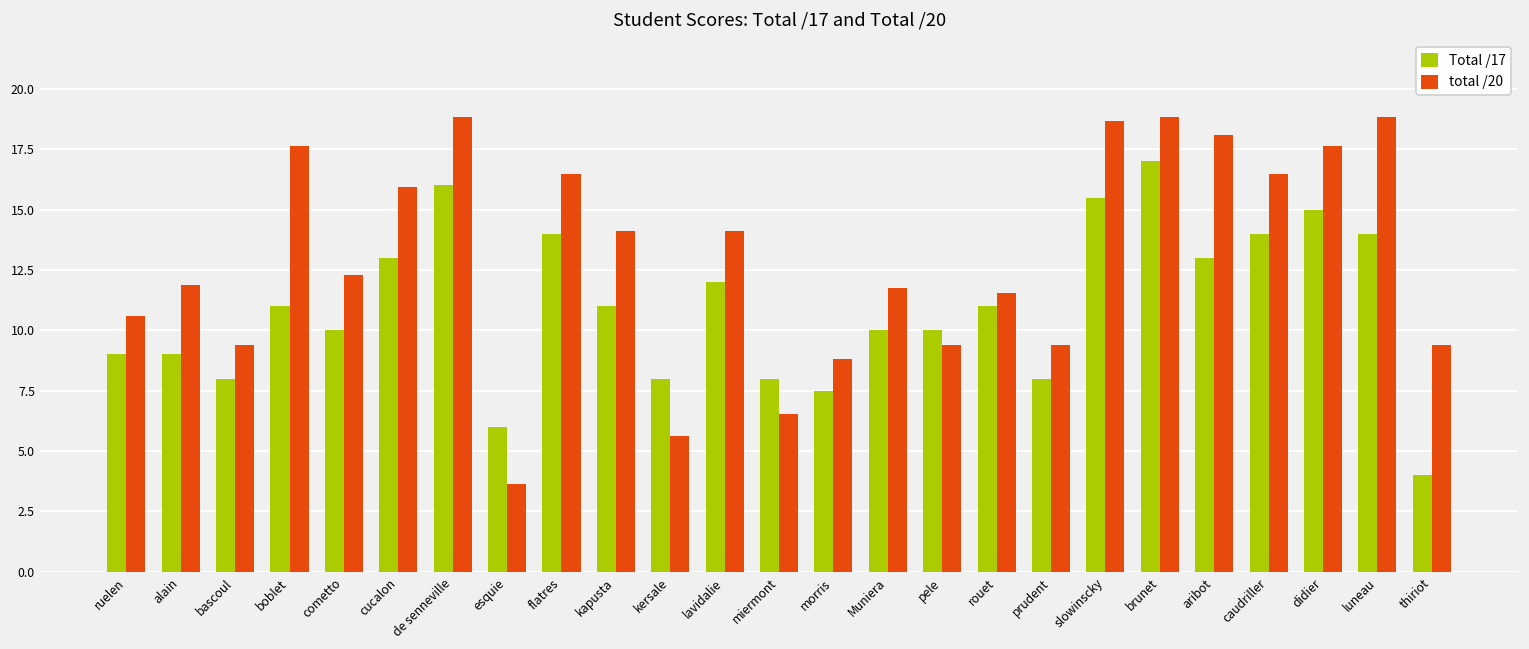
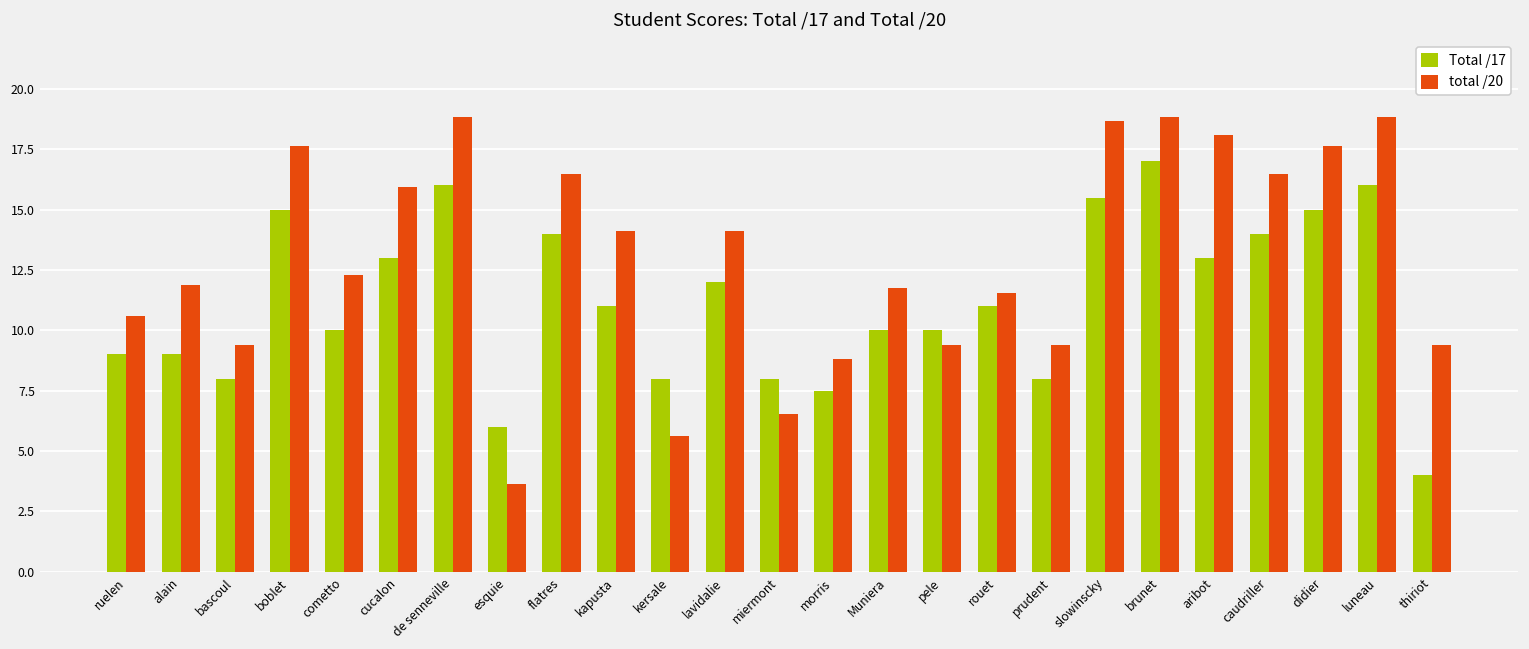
Total /17, boblet: 11 -> 15
Total /17, luneau: 14 -> 16
